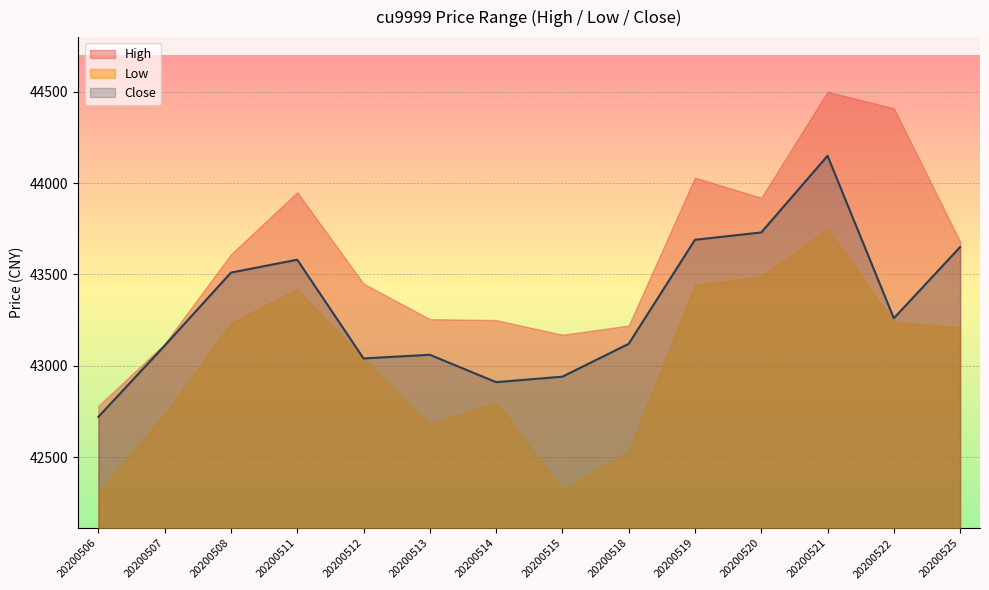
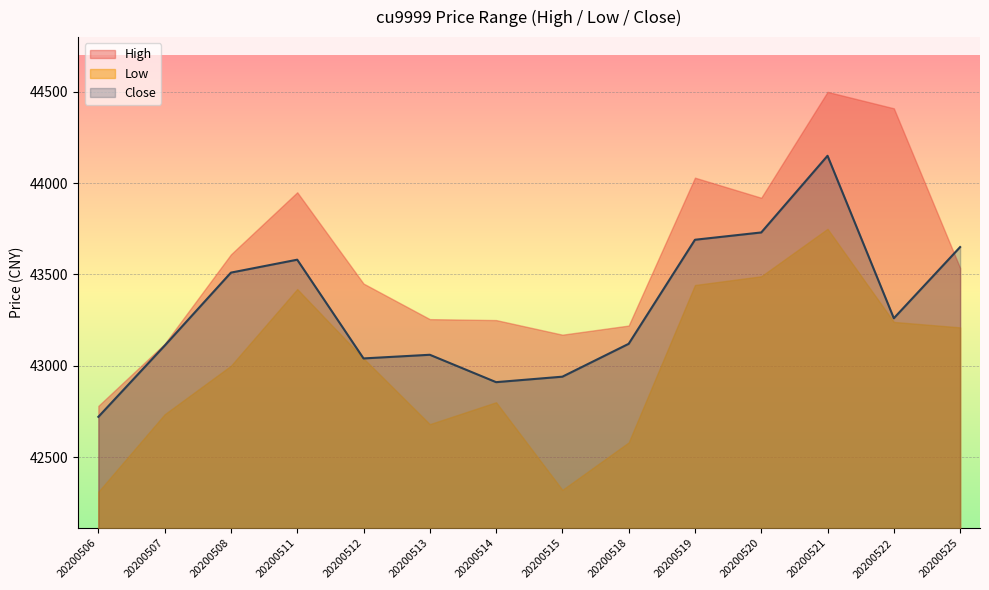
Low, 20200508: 43230 -> 43000
Low, 20200518: 42530 -> 42580
High, 20200525: 43680 -> 43540
